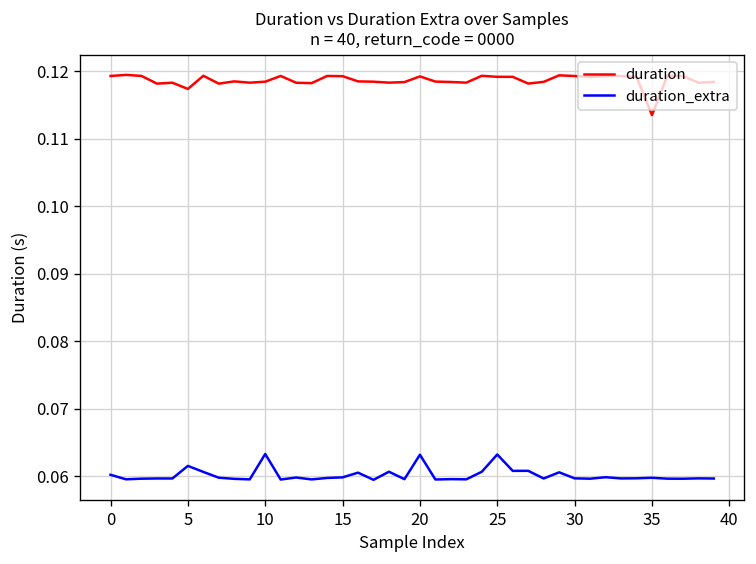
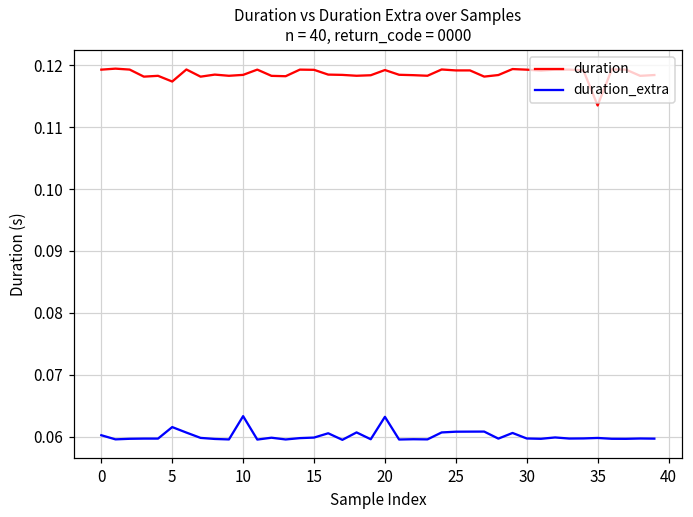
duration_extra, 25: 0.063 -> 0.061
